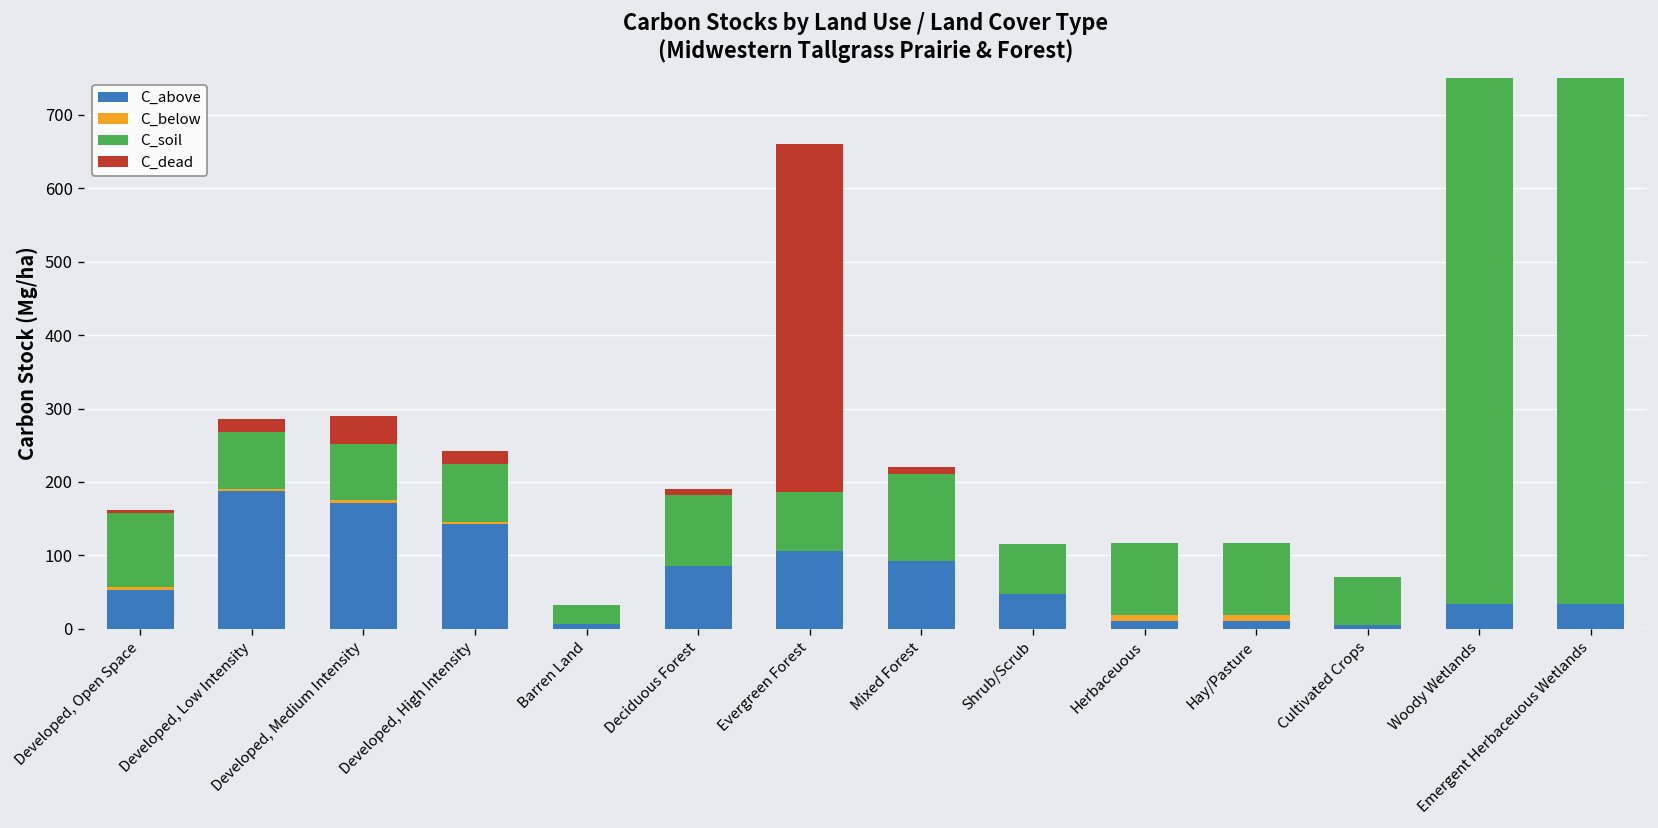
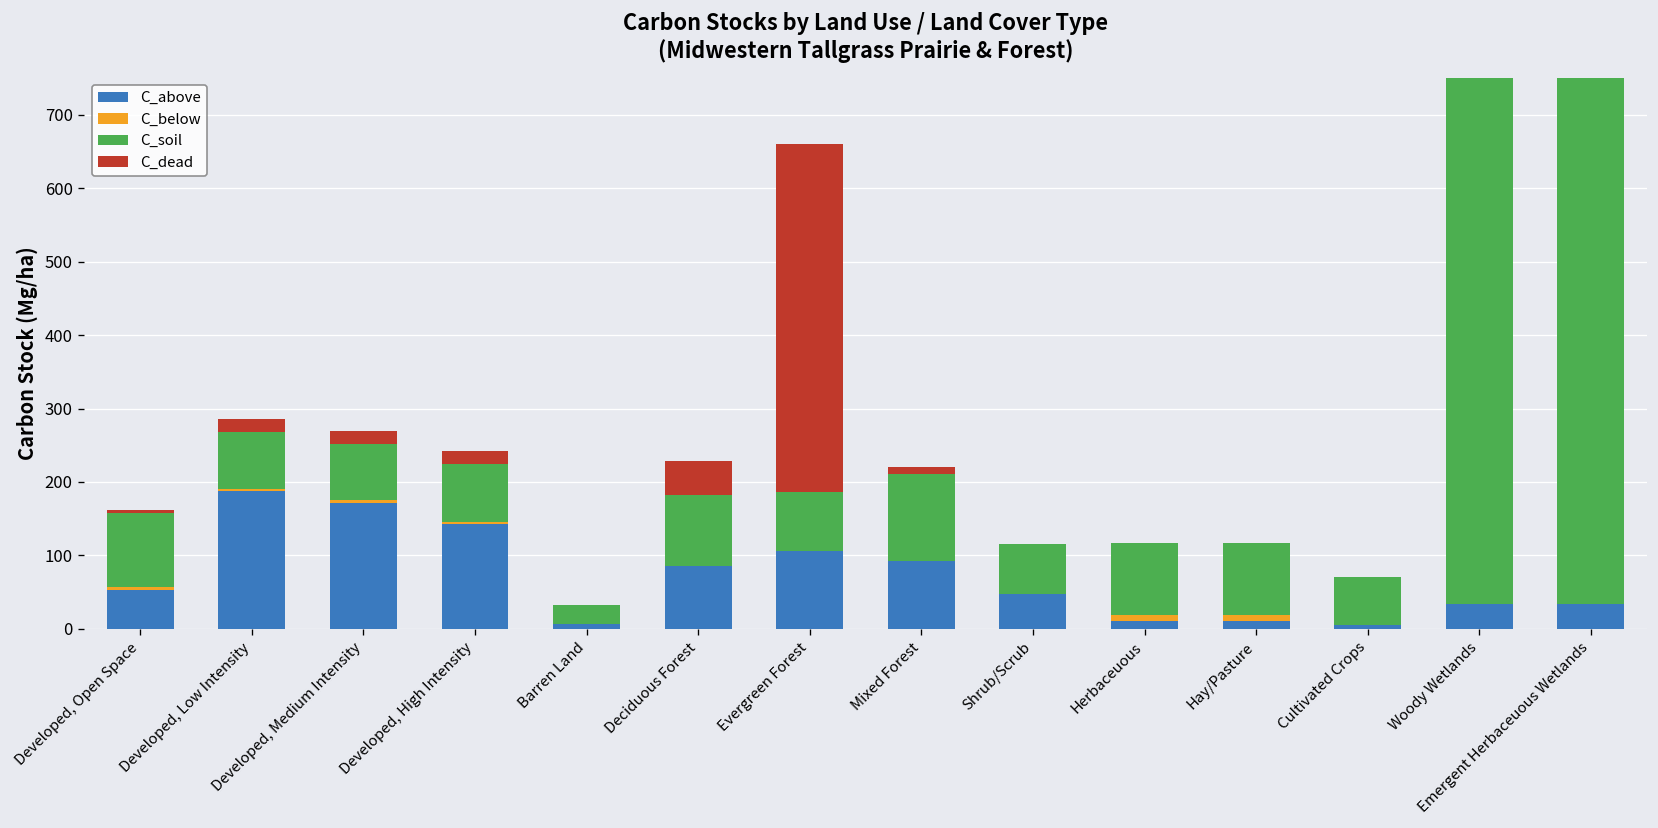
C_dead, Developed, Medium Intensity: 40 -> 20
C_dead, Deciduous Forest: 10 -> 50
